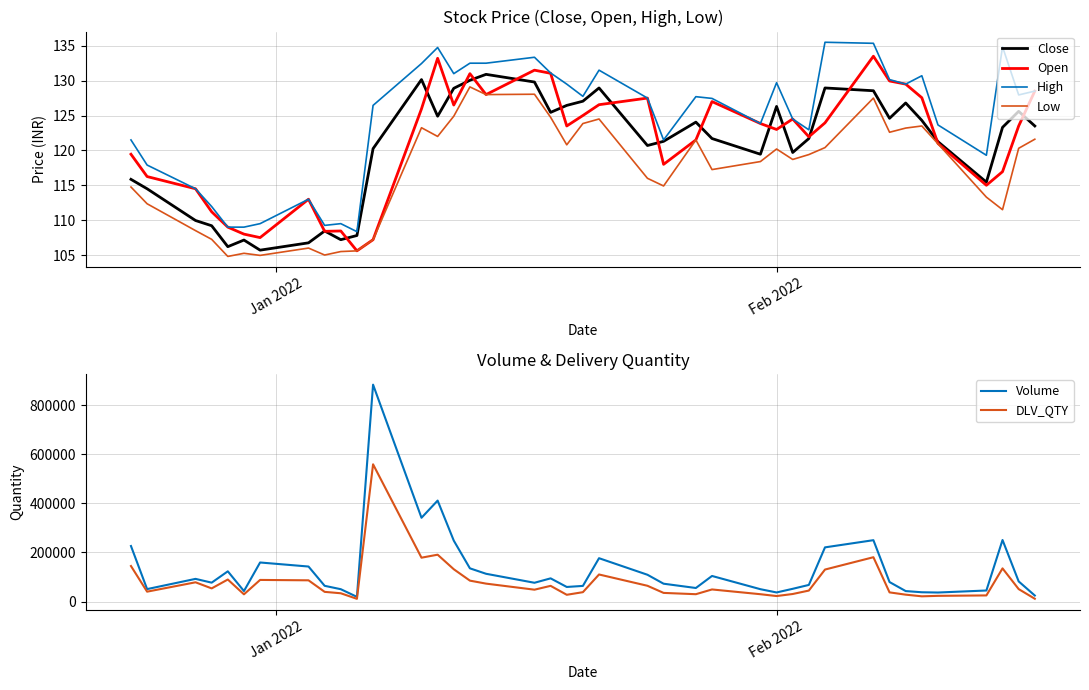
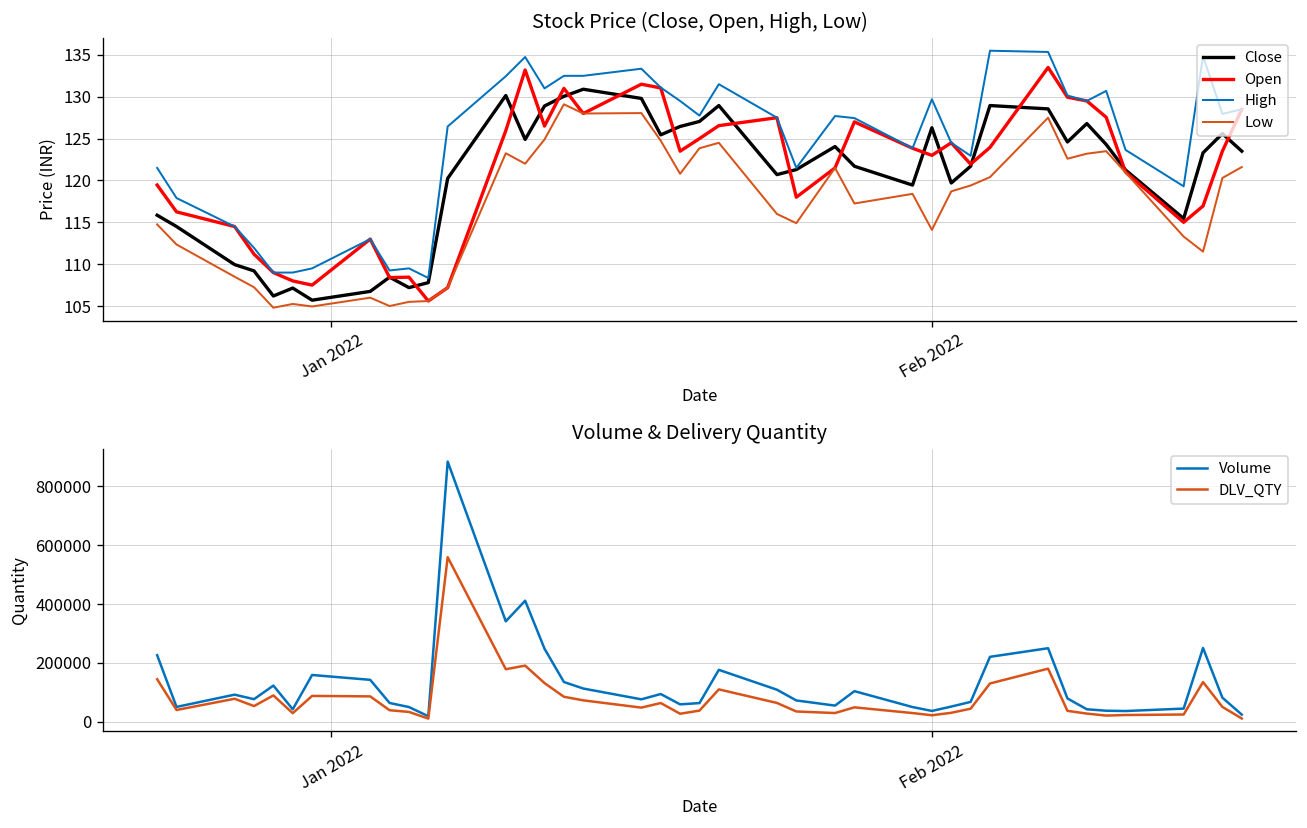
Stock Price (Close, Open, High, Low), Low, Feb 2022: 120 -> 114
